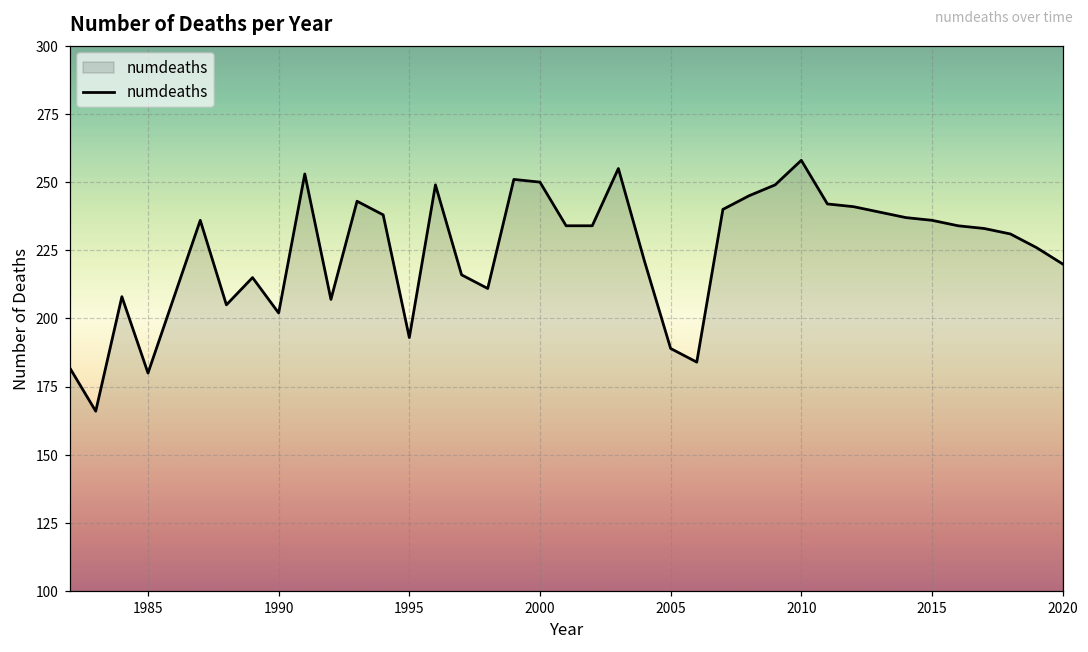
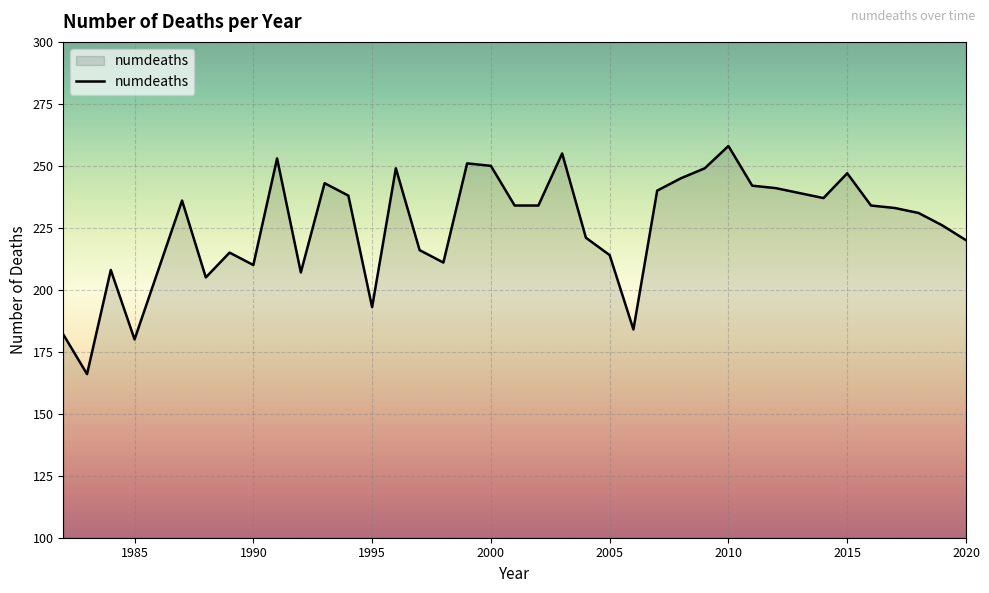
1990: 202 -> 210
2005: 189 -> 214
2015: 236 -> 247
